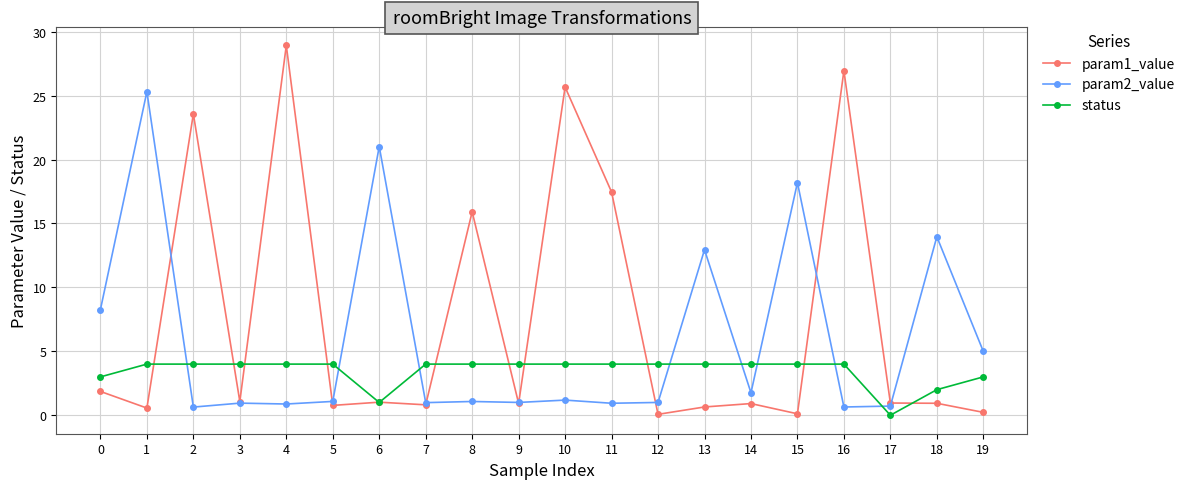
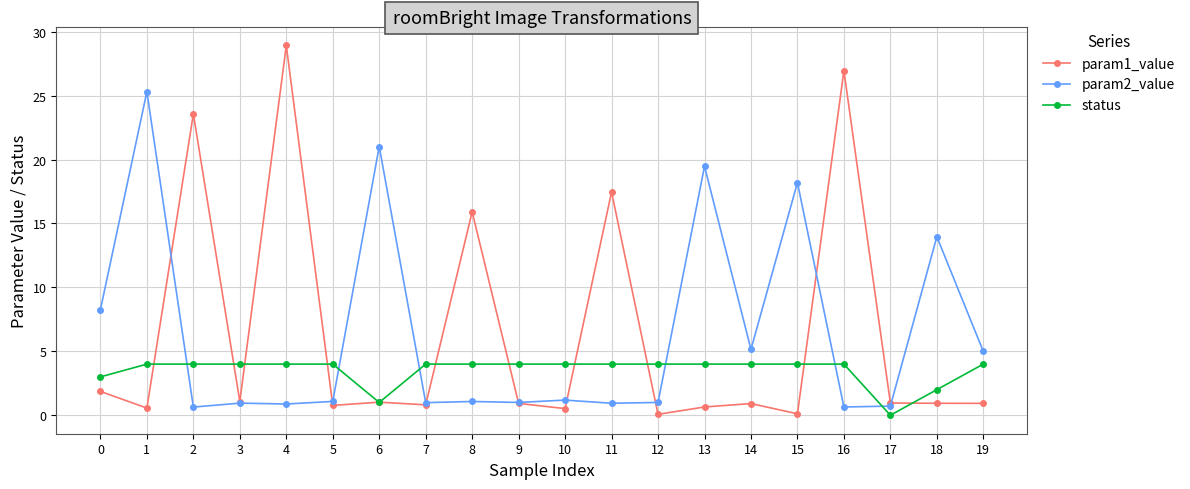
param1_value, 10: 25.7 -> 0.5
param2_value, 13: 12.9 -> 19.5
param2_value, 14: 1.8 -> 5.2
param1_value, 19: 0.2 -> 0.9
status, 19: 3 -> 4
